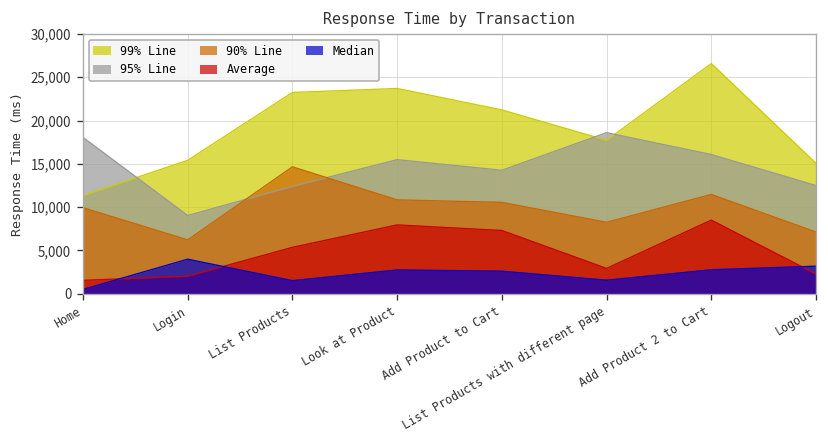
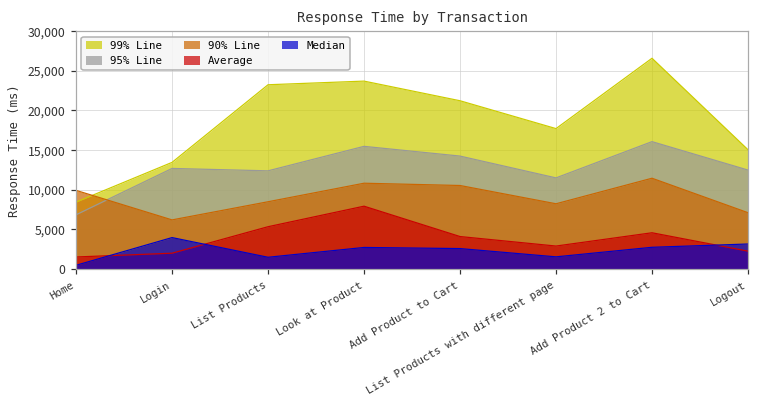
99% Line, Home: 11,000 -> 8,000
95% Line, Home: 18,000 -> 7,000
99% Line, Login: 15,000 -> 13,000
95% Line, Login: 9,000 -> 13,000
90% Line, List Products: 15,000 -> 8,000
Average, Add Product to Cart: 7,000 -> 4,000
95% Line, List Products with different page: 19,000 -> 12,000
Average, Add Product 2 to Cart: 8,000 -> 5,000
